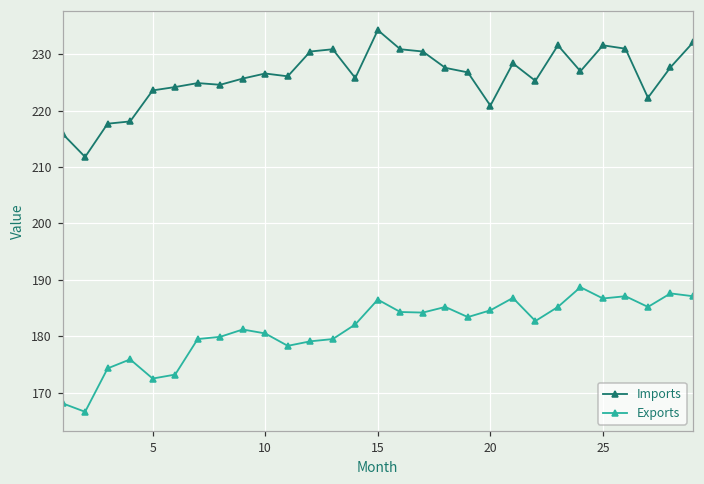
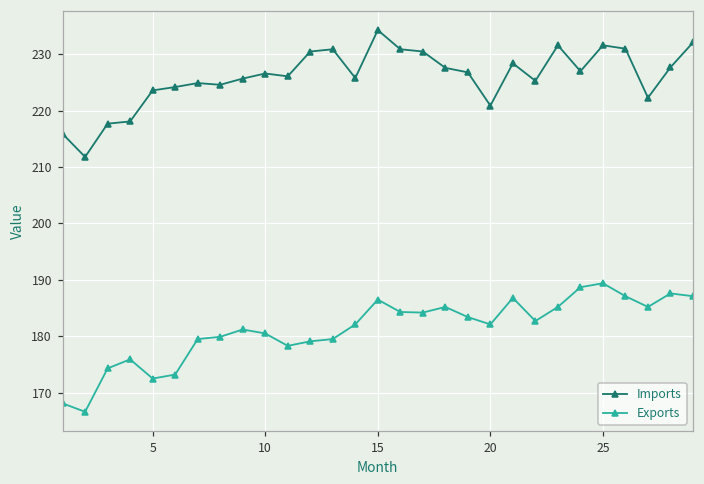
Exports, 20: 185 -> 182
Exports, 25: 187 -> 189
